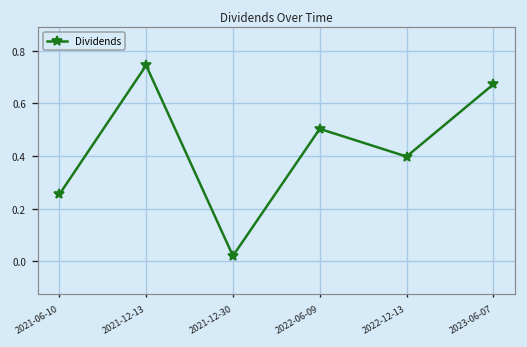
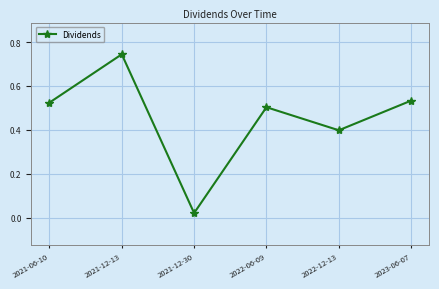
2021-06-10: 0.25 -> 0.52
2023-06-07: 0.67 -> 0.53
